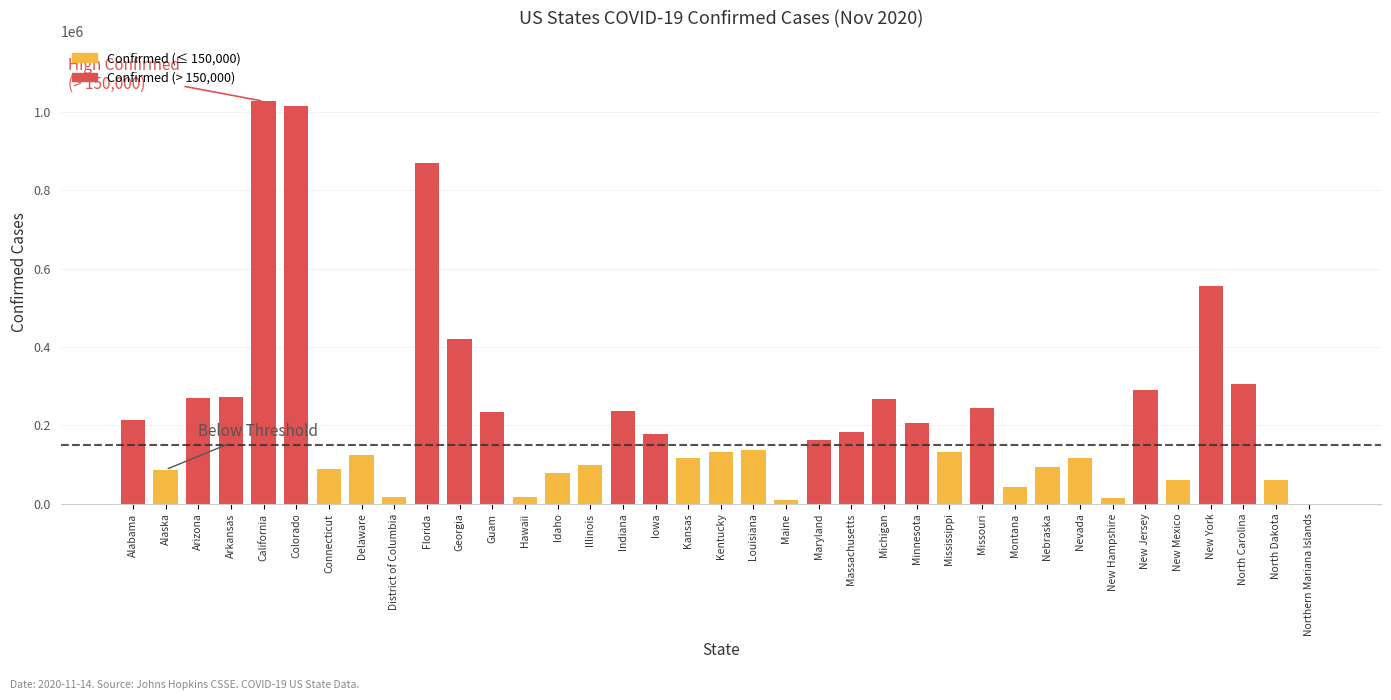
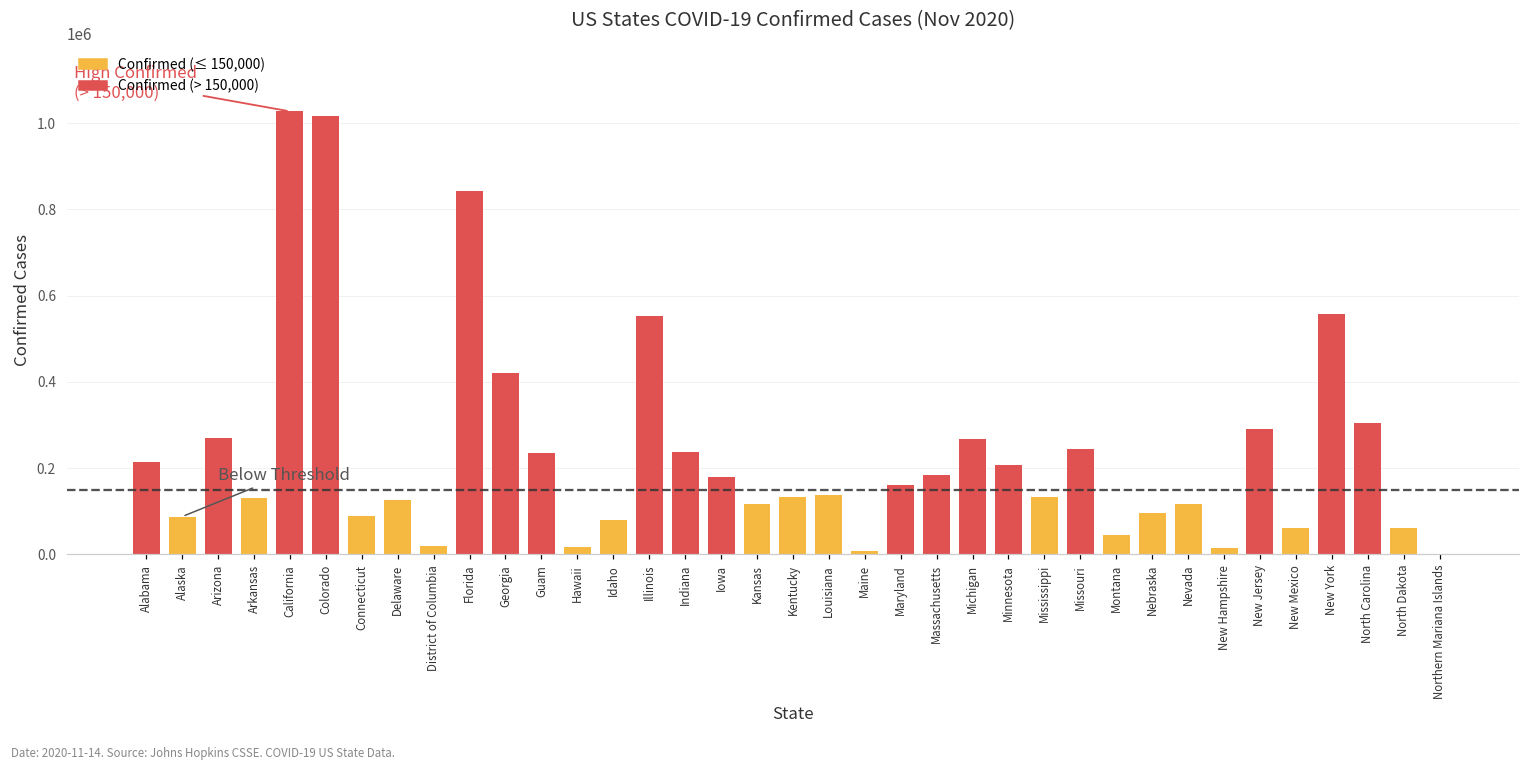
Arkansas: 270000 -> 130000
Florida: 870000 -> 840000
Illinois: 100000 -> 550000
